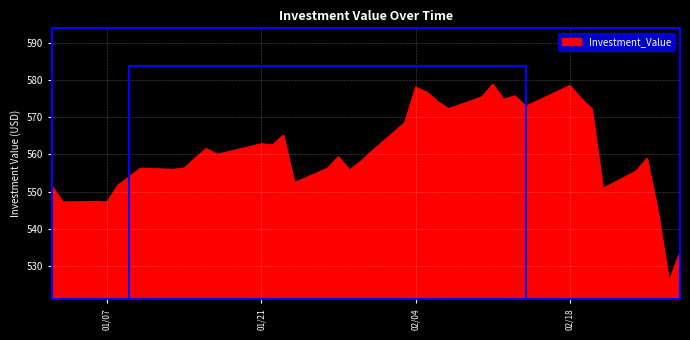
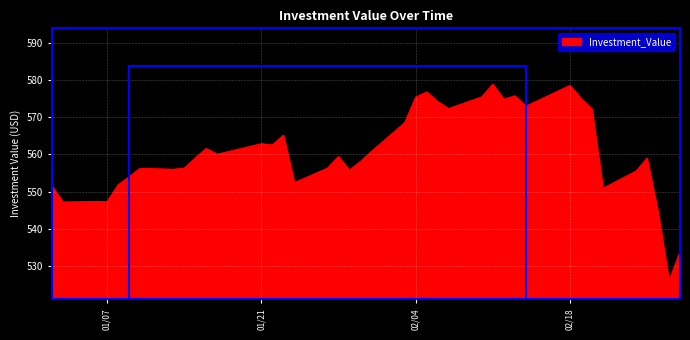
02/04: 578 -> 575
